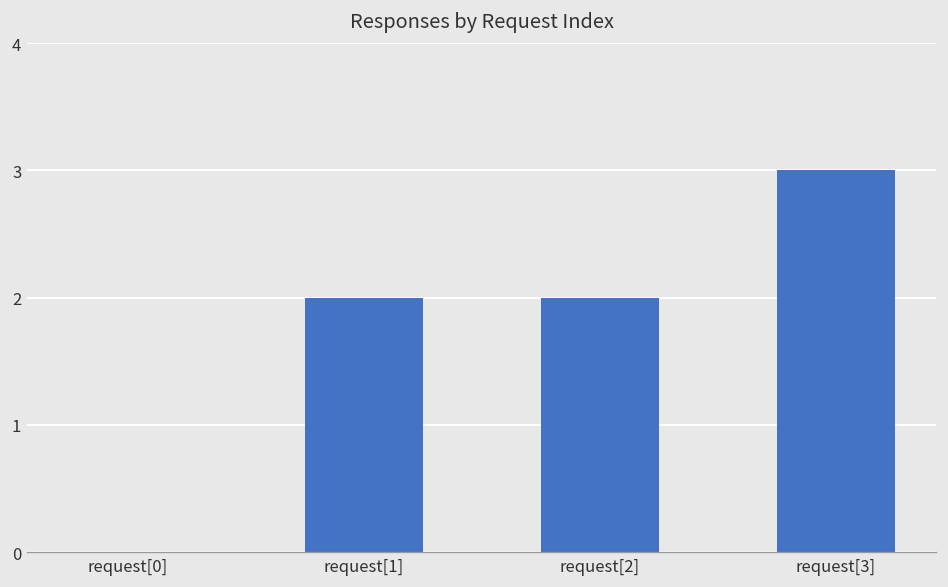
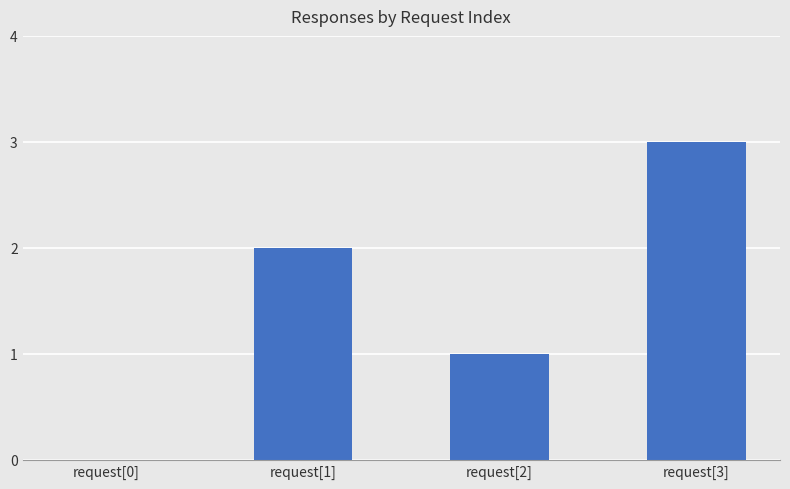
request[2]: 2 -> 1
